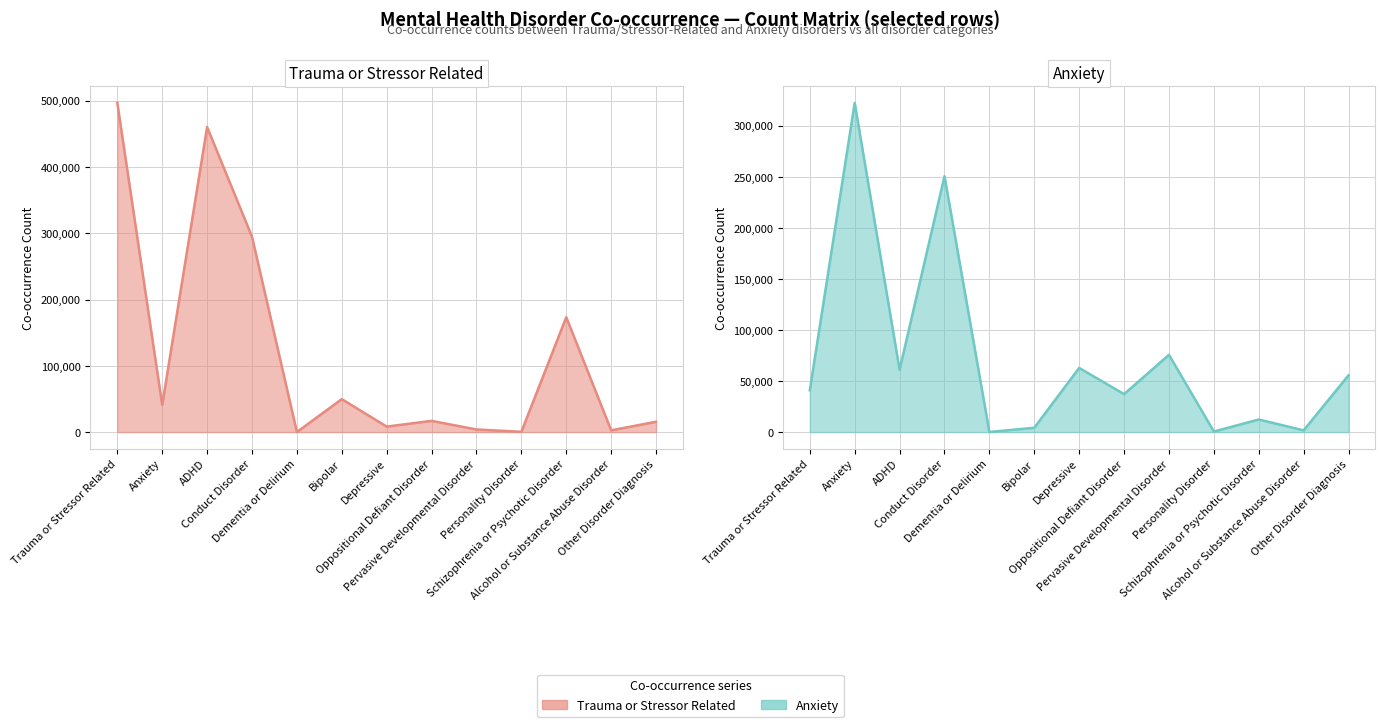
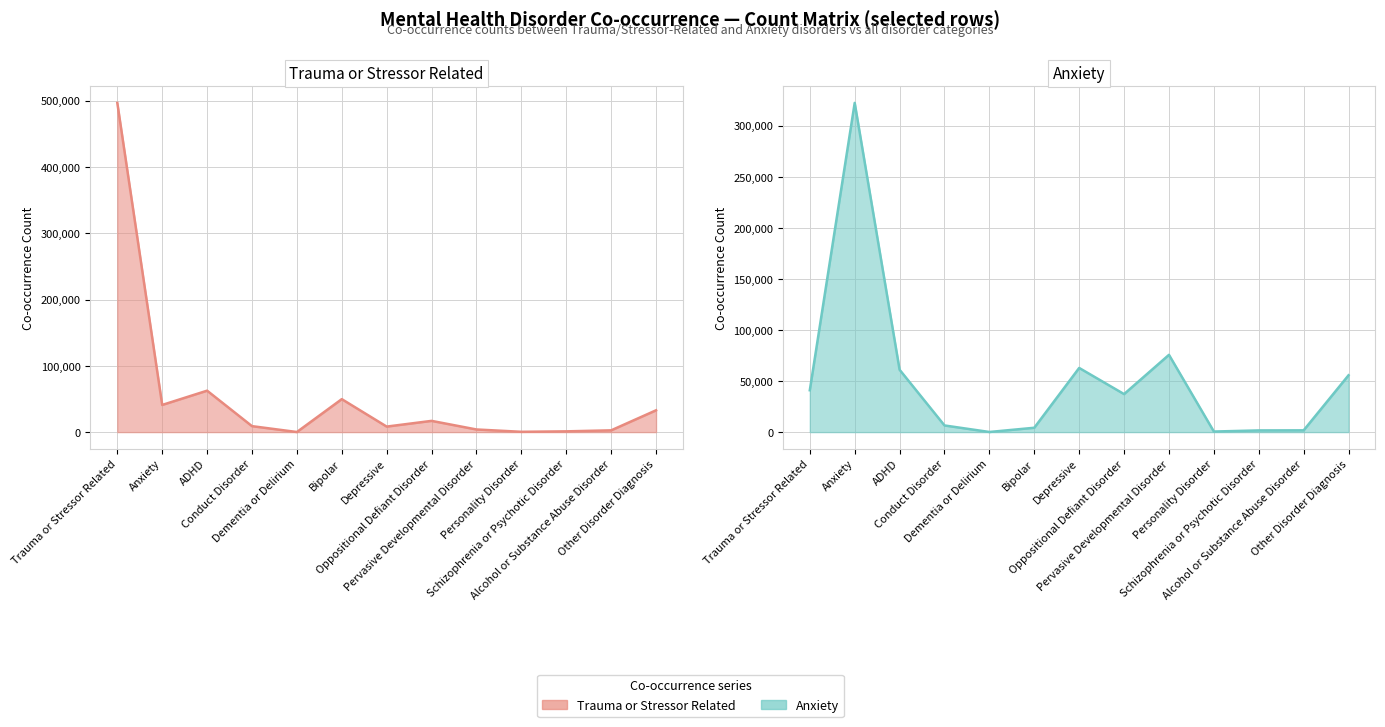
Trauma or Stressor Related, ADHD: 460,000 -> 60,000
Trauma or Stressor Related, Conduct Disorder: 290,000 -> 10,000
Trauma or Stressor Related, Schizophrenia or Psychotic Disorder: 170,000 -> 0
Trauma or Stressor Related, Other Disorder Diagnosis: 20,000 -> 30,000
Anxiety, Conduct Disorder: 251,000 -> 7,000
Anxiety, Schizophrenia or Psychotic Disorder: 12,000 -> 2,000
